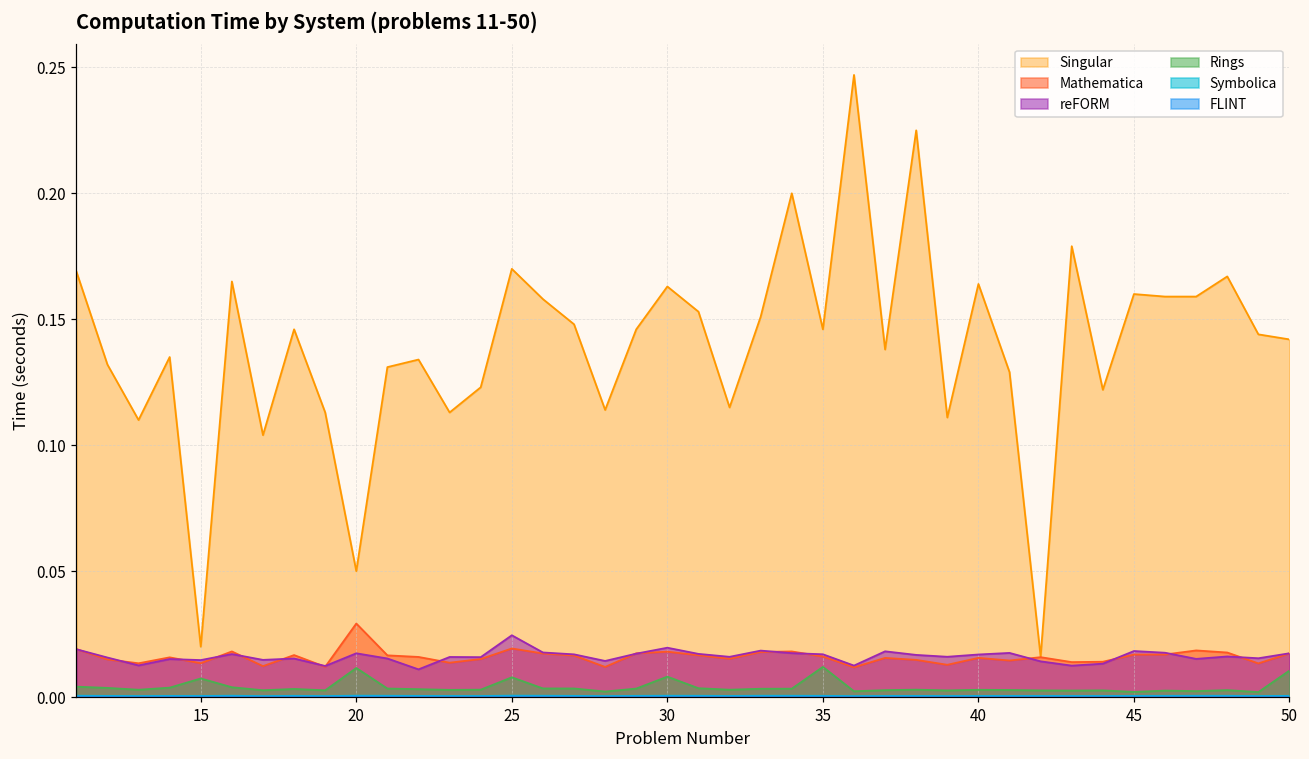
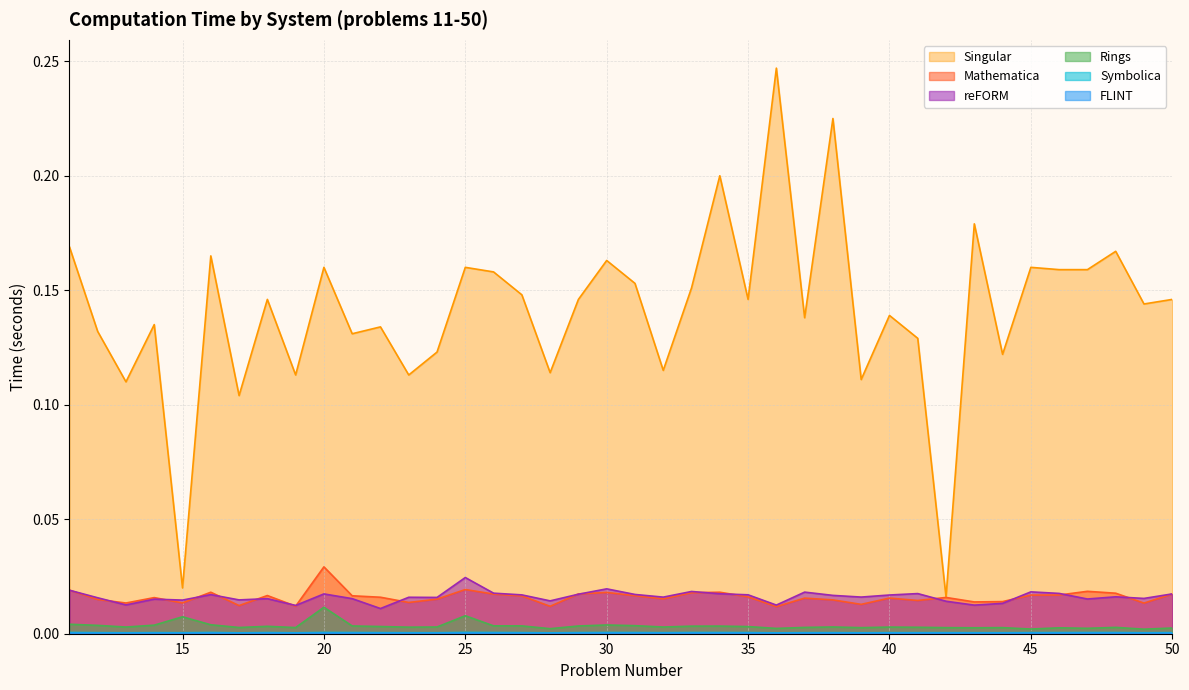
Singular, 20: 0.05 -> 0.16
Singular, 25: 0.17 -> 0.16
Rings, 30: 0.008 -> 0.004
Rings, 35: 0.012 -> 0.003
Singular, 40: 0.164 -> 0.139
Singular, 50: 0.142 -> 0.146
Rings, 50: 0.011 -> 0.002
